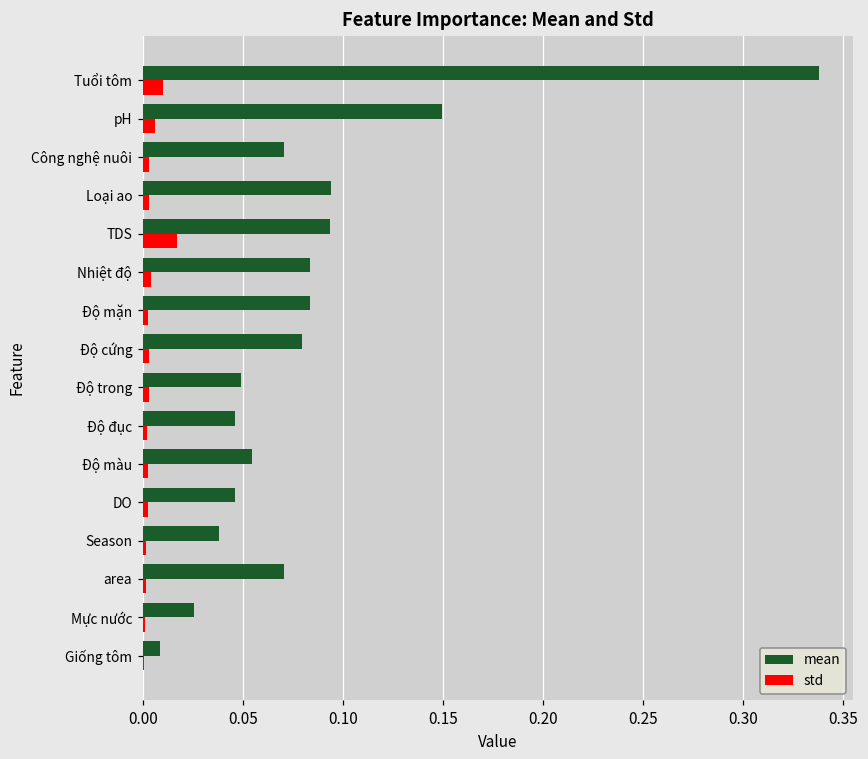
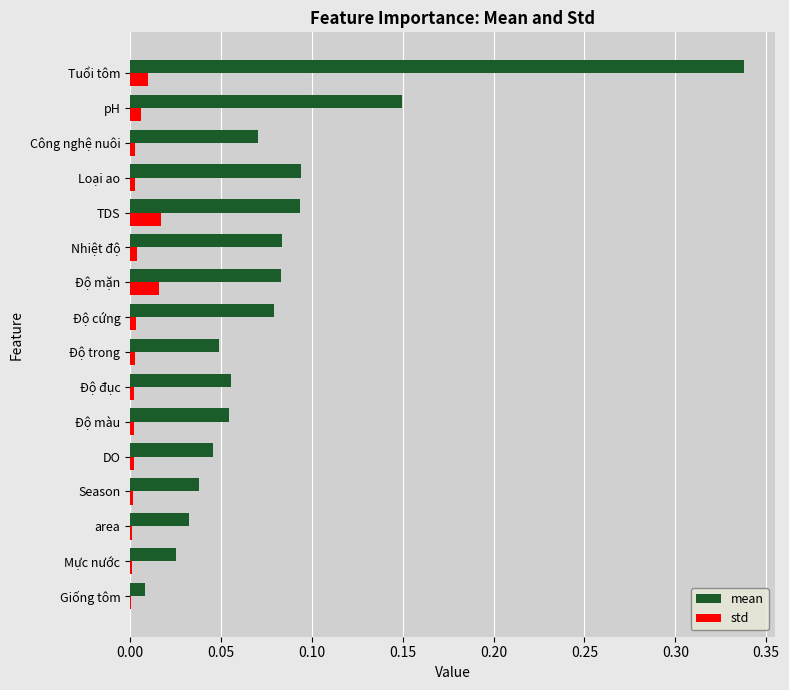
std, Độ mặn: 0.003 -> 0.016
mean, Độ đục: 0.046 -> 0.056
mean, area: 0.071 -> 0.032
